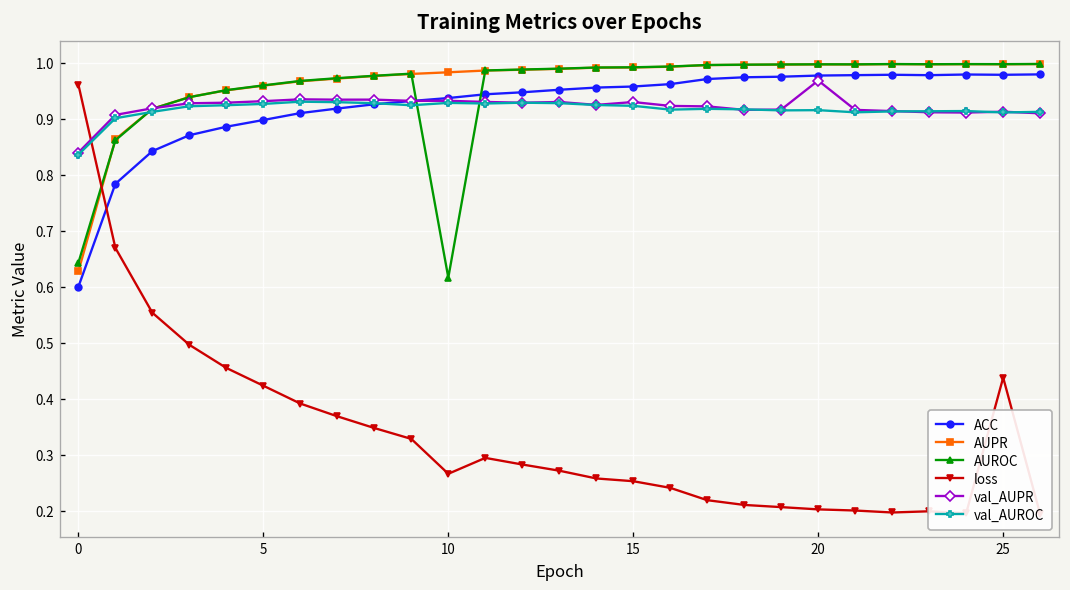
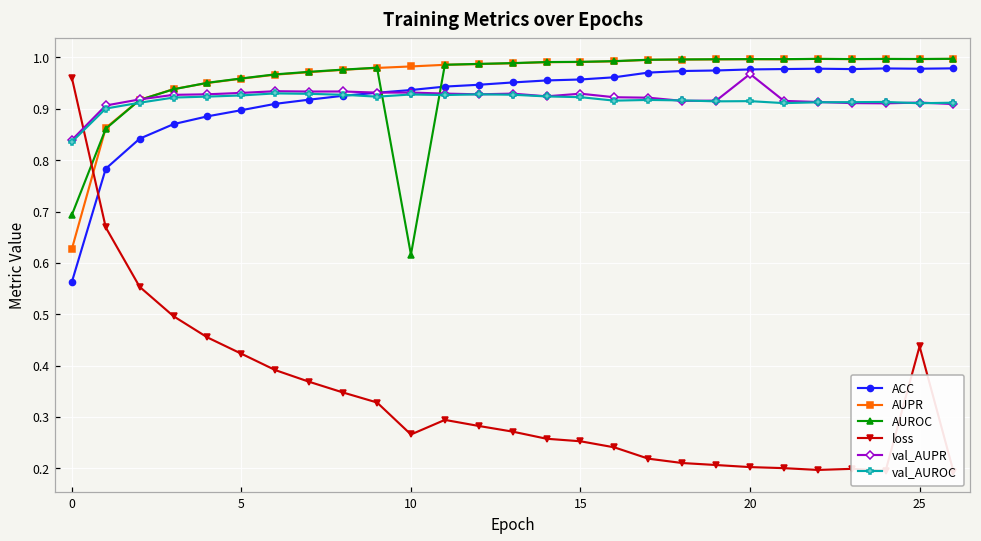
ACC, 0: 0.60 -> 0.56
AUROC, 0: 0.64 -> 0.69
